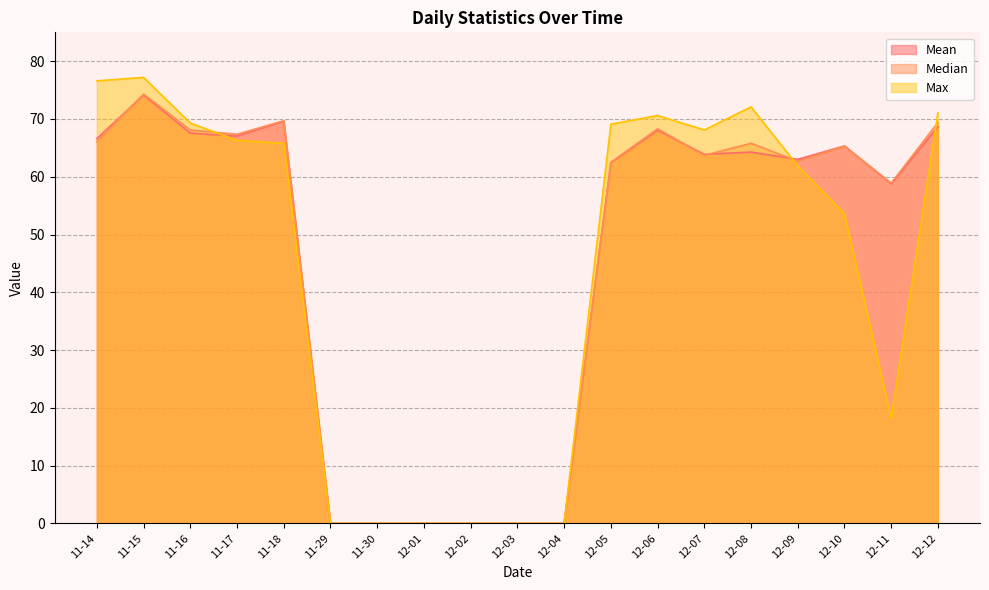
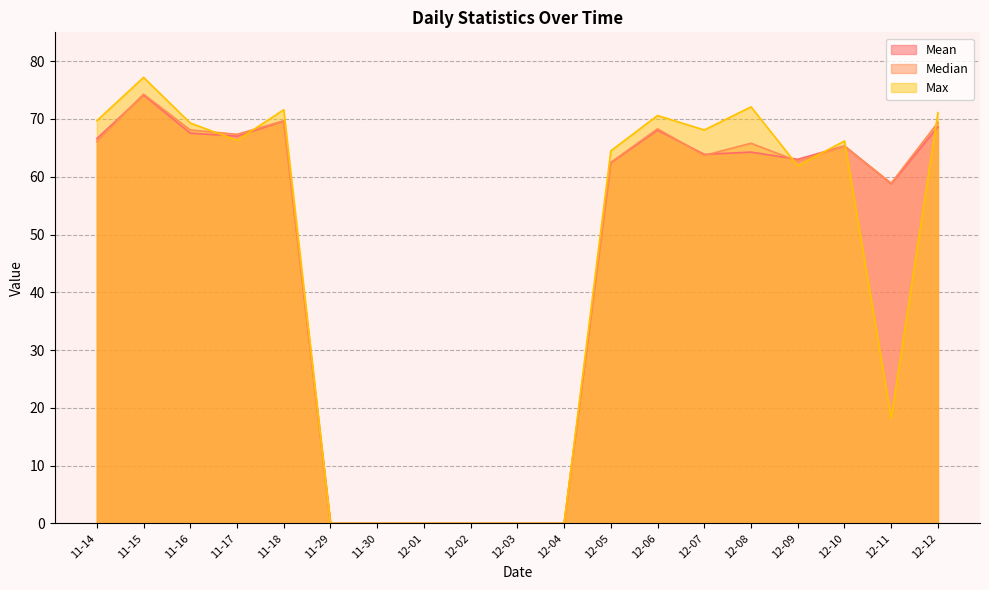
Max, 11-14: 77 -> 70
Max, 11-18: 66 -> 72
Max, 12-05: 69 -> 65
Max, 12-10: 54 -> 66
